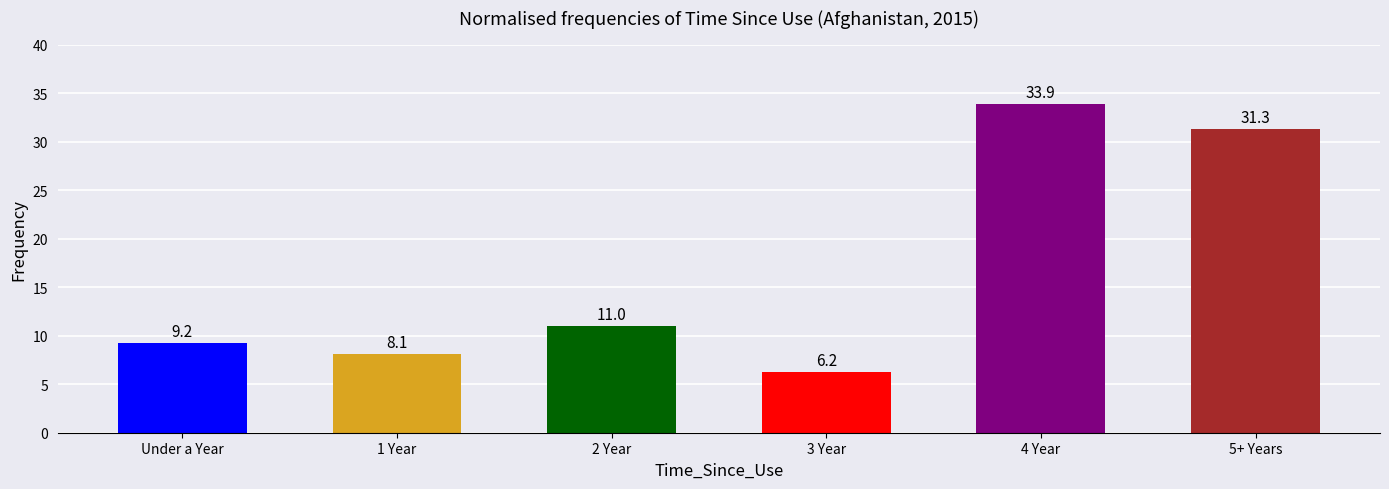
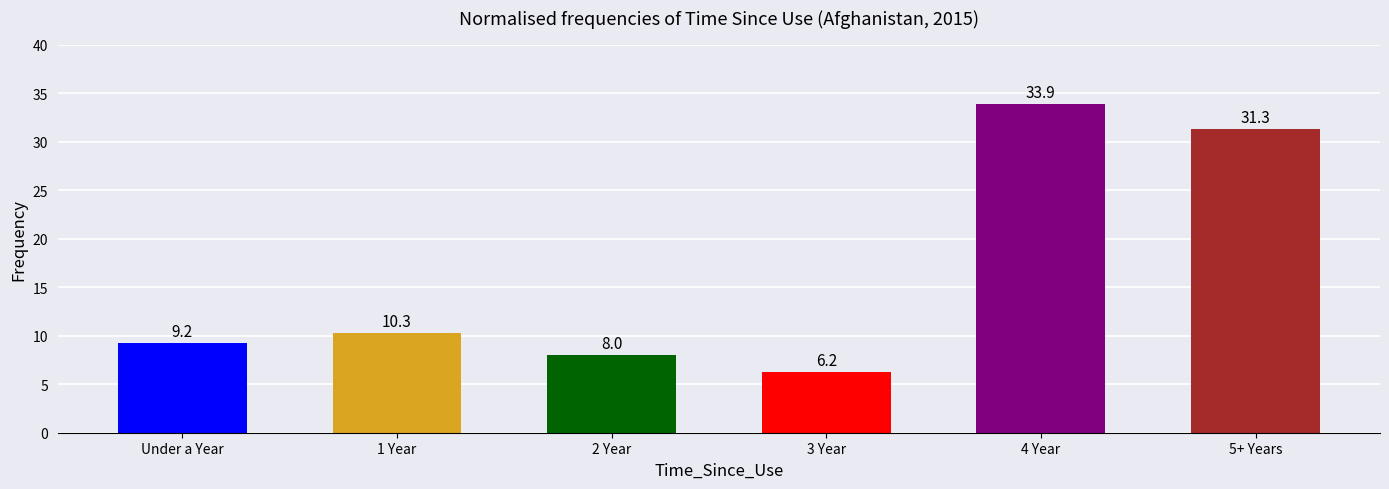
1 Year: 8.1 -> 10.3
2 Year: 11.0 -> 8.0
